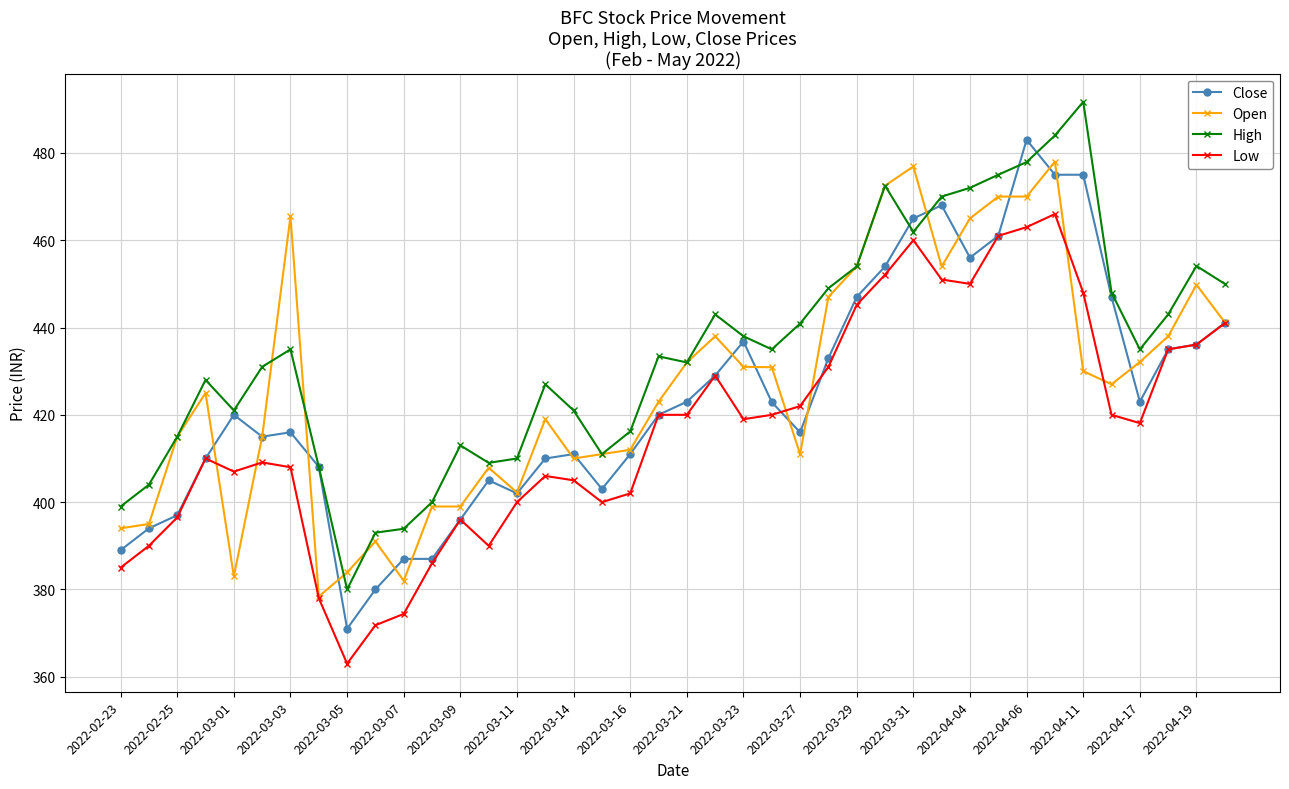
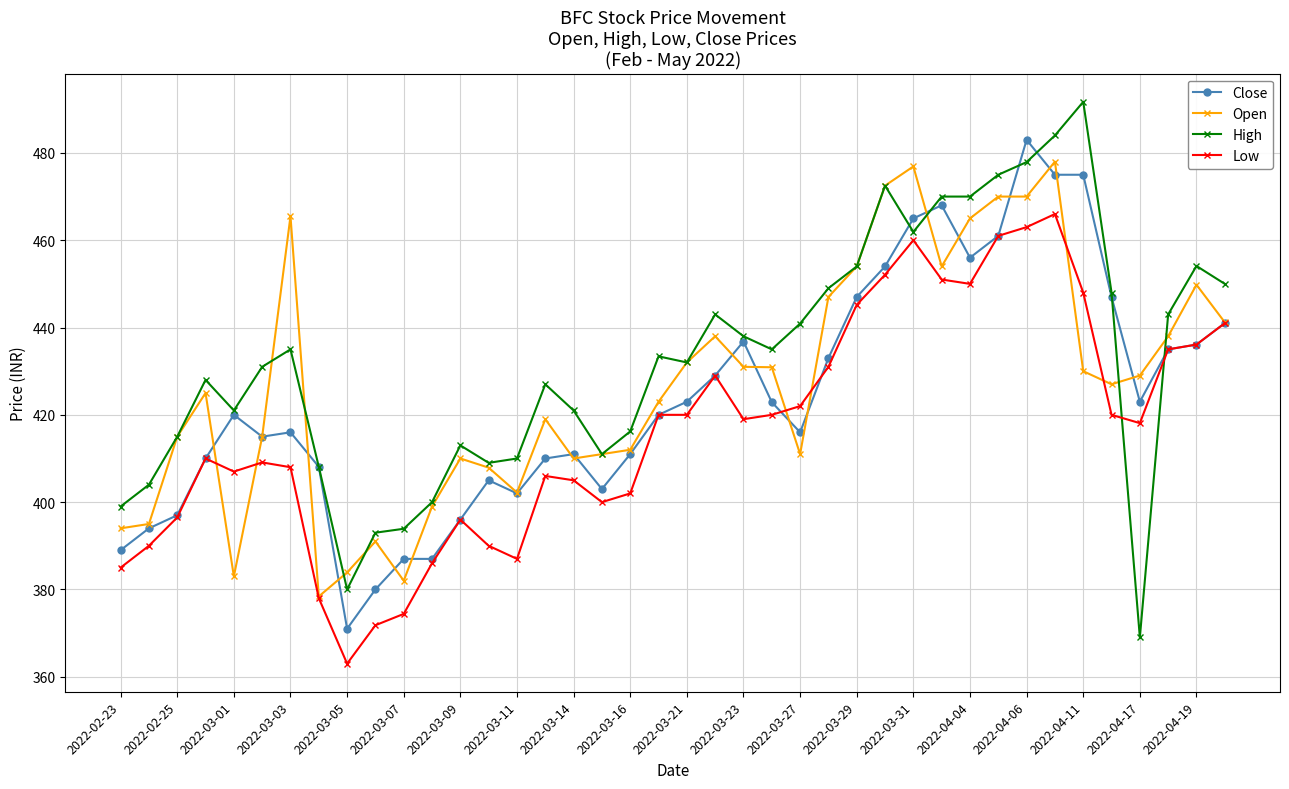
Open, 2022-03-09: 399 -> 410
Low, 2022-03-11: 400 -> 387
High, 2022-04-04: 472 -> 470
Open, 2022-04-17: 432 -> 429
High, 2022-04-17: 435 -> 369
